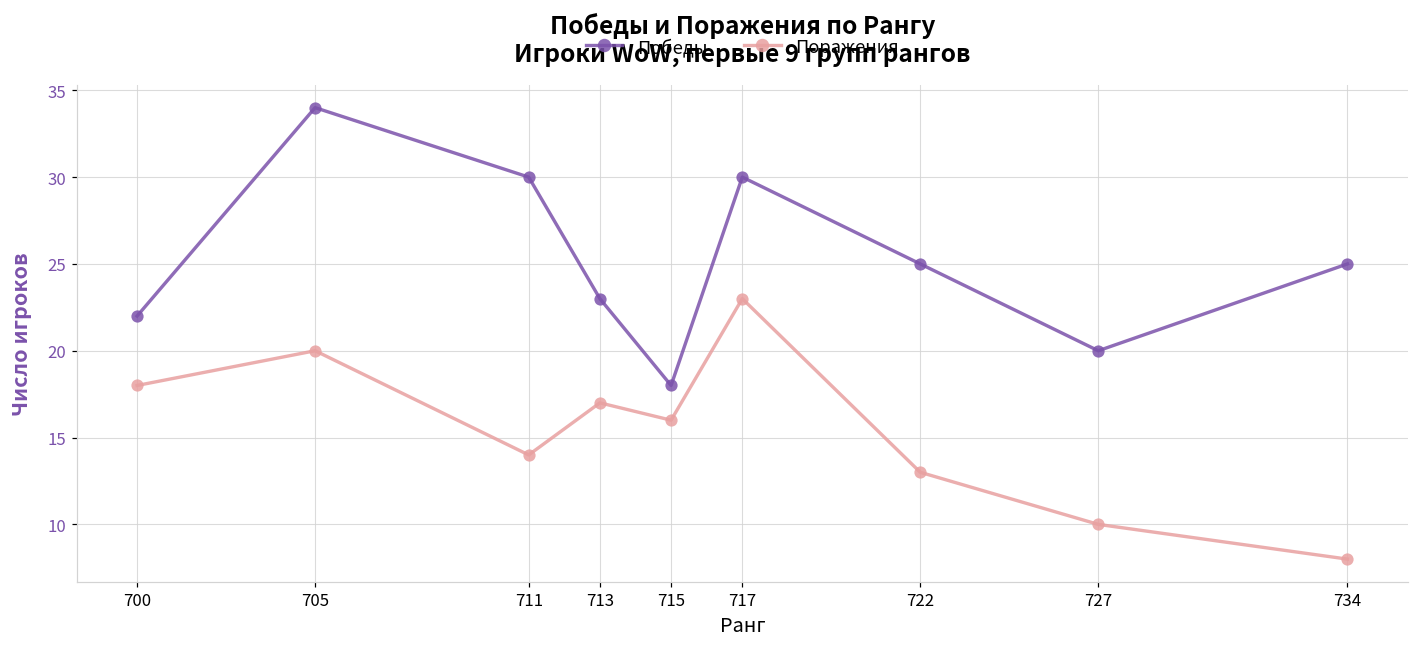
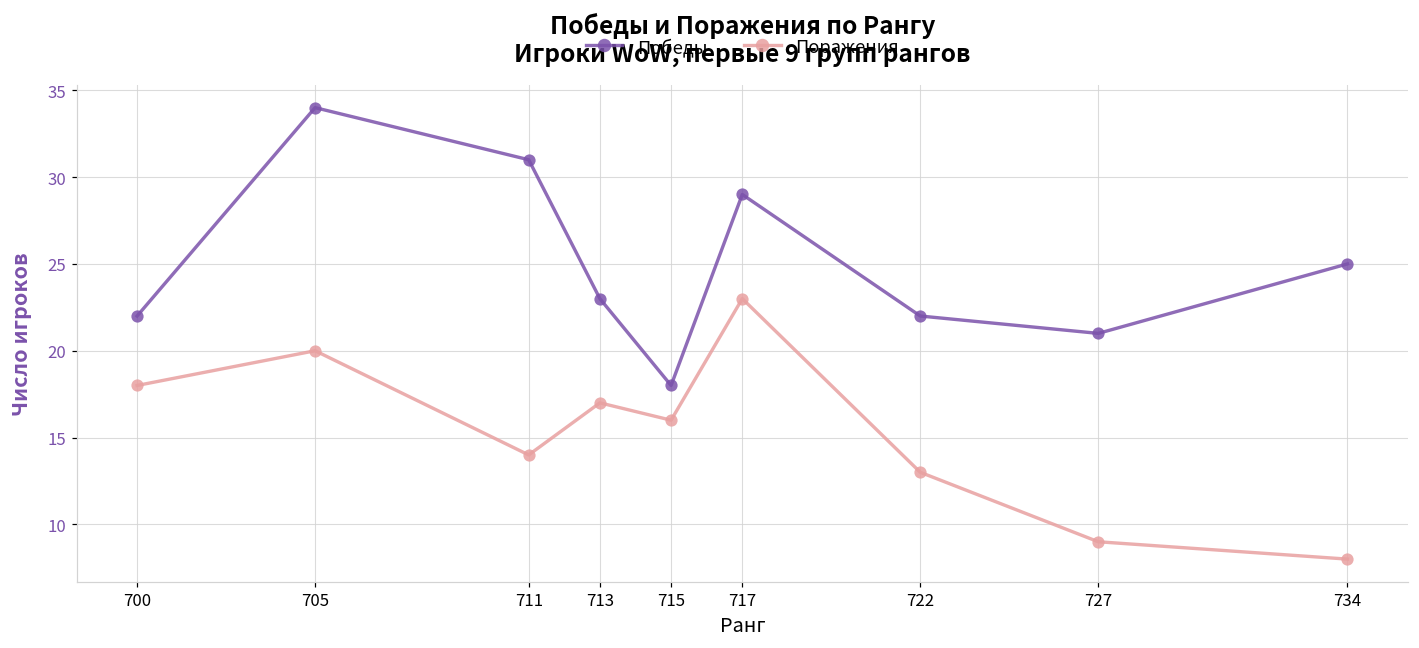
Победы, 711: 30 -> 31
Победы, 717: 30 -> 29
Победы, 722: 25 -> 22
Победы, 727: 20 -> 21
Поражения, 727: 10 -> 9
